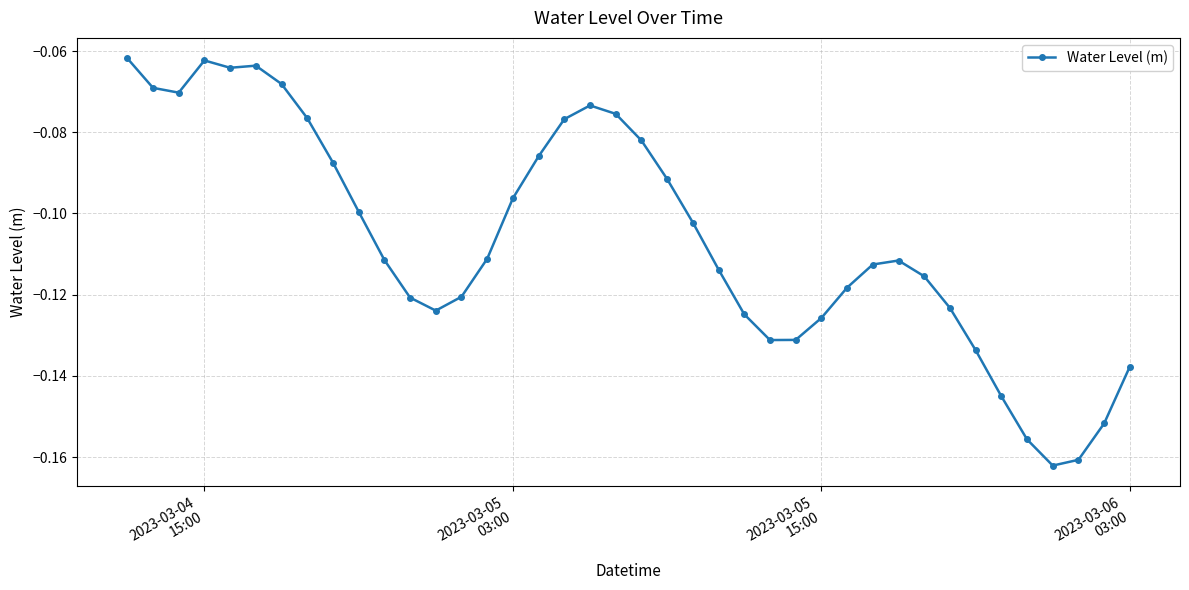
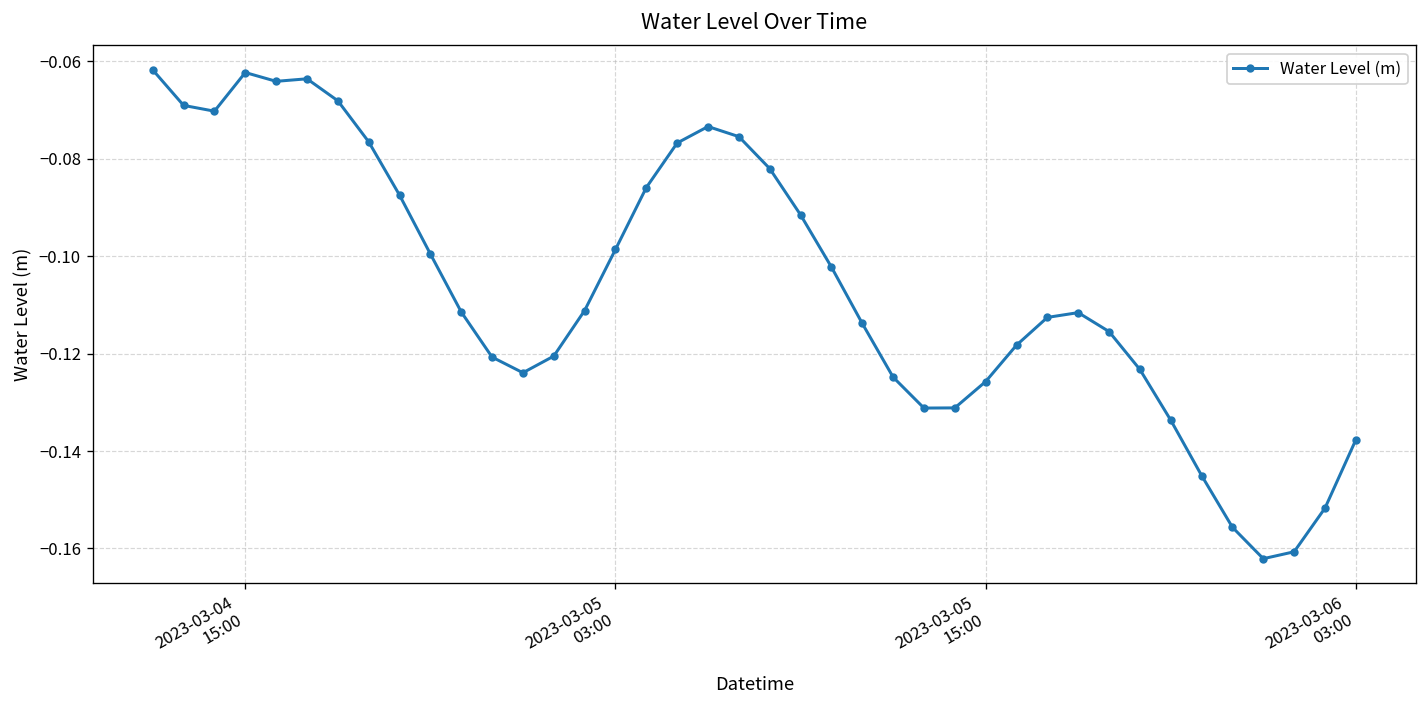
2023-03-05 03:00: -0.096 -> -0.099
